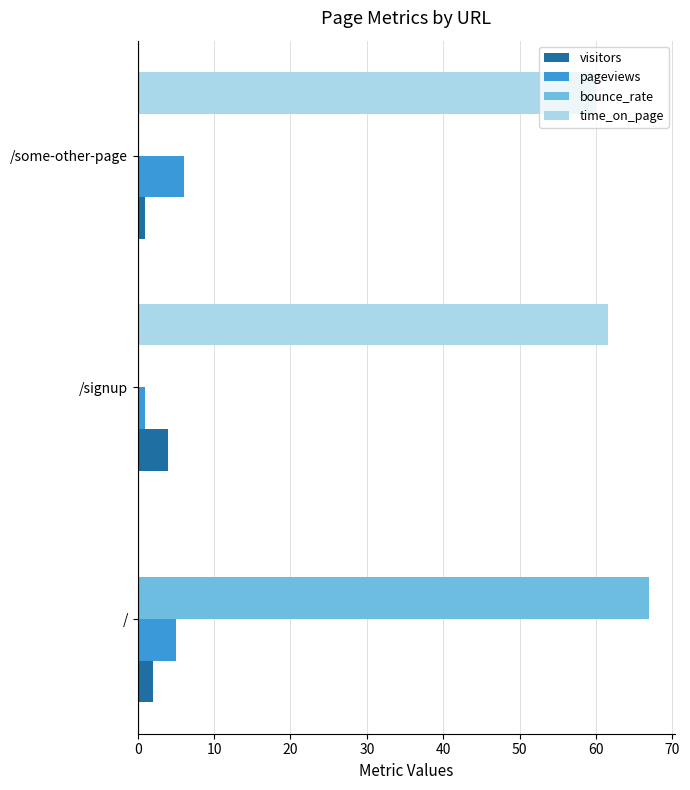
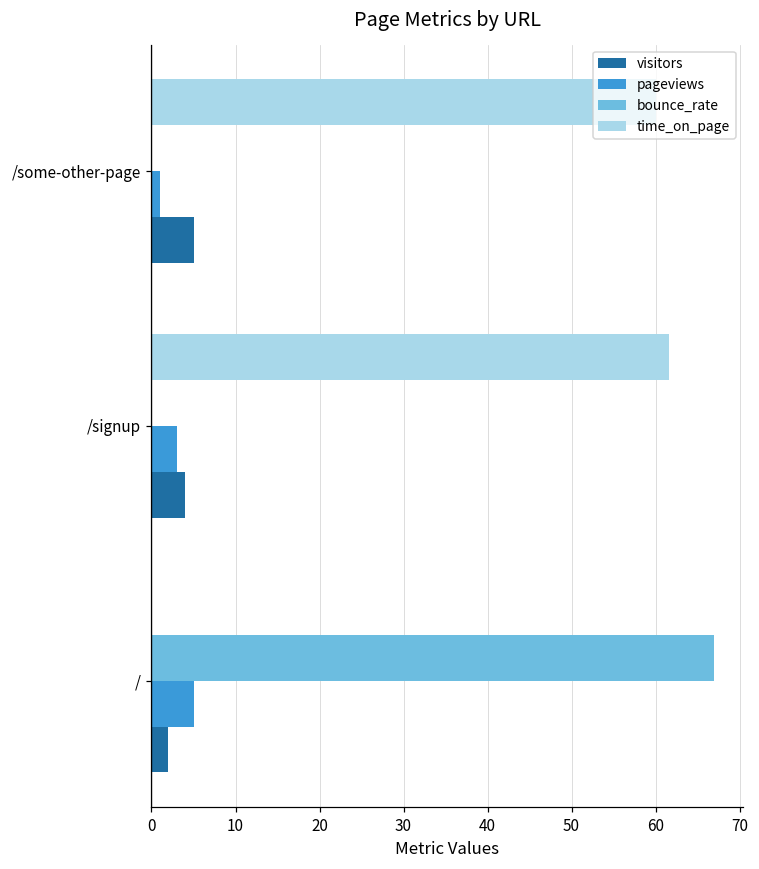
pageviews, /some-other-page: 6 -> 1
visitors, /some-other-page: 1 -> 5
pageviews, /signup: 1 -> 3
